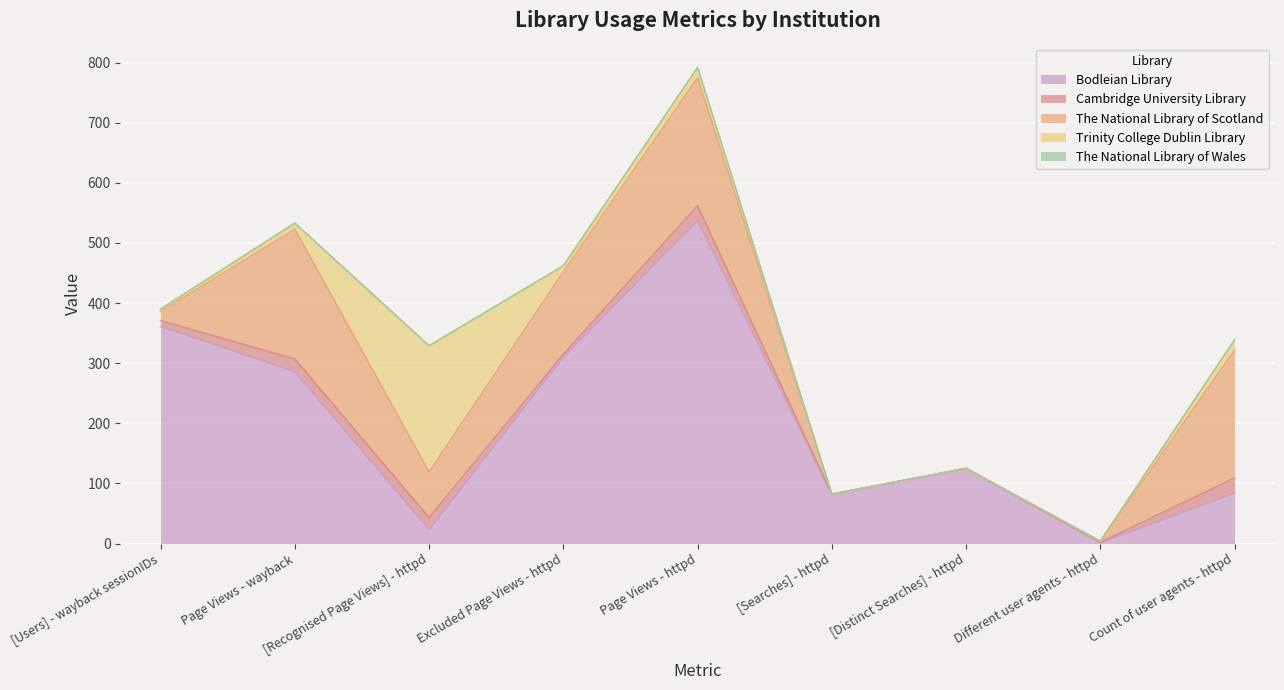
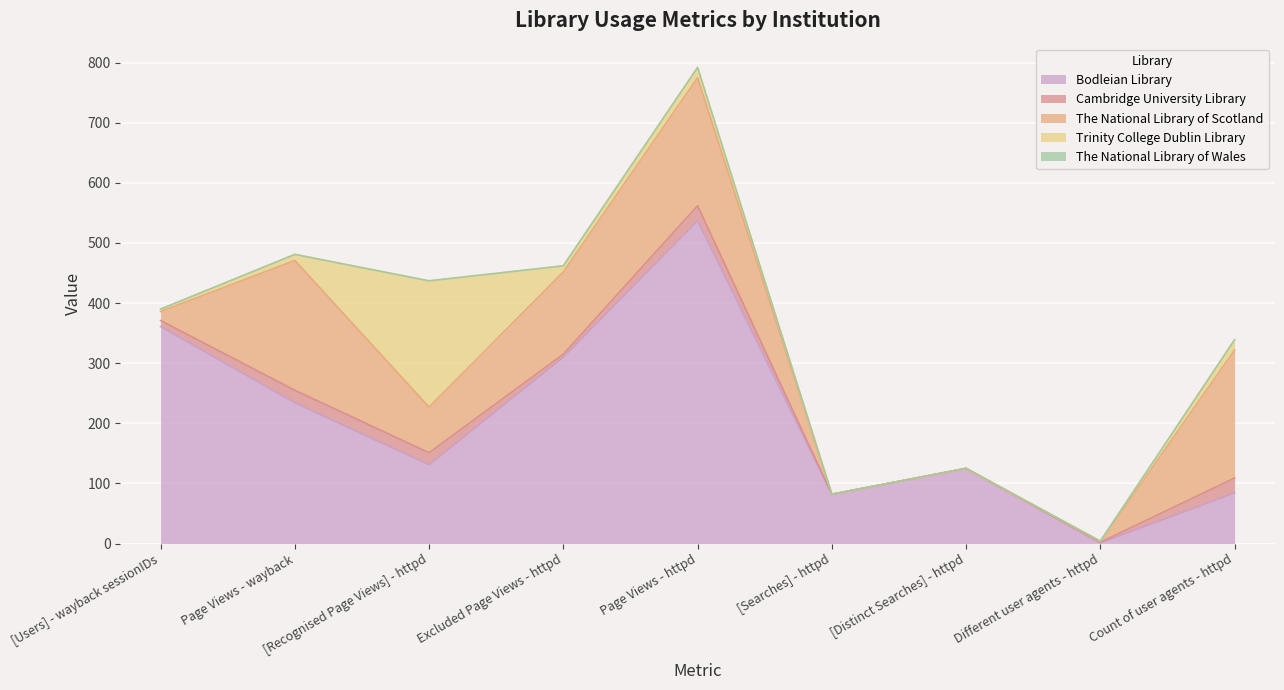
Bodleian Library, Page Views - wayback: 290 -> 230
Bodleian Library, [Recognised Page Views] - httpd: 20 -> 130
